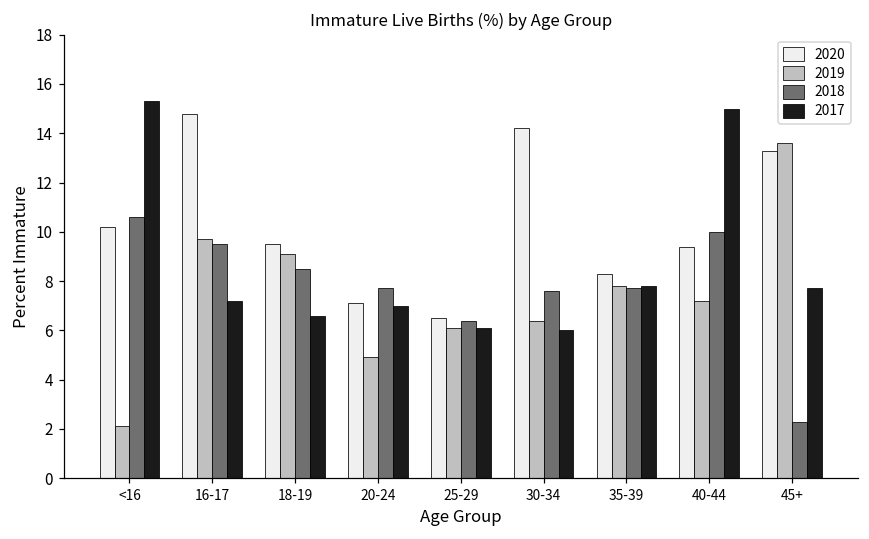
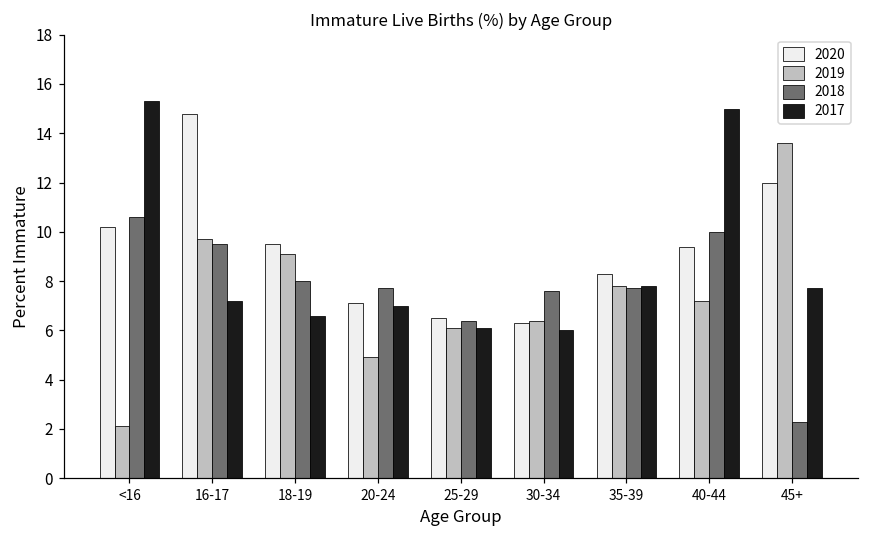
2018, 18-19: 8.5 -> 8.0
2020, 30-34: 14.2 -> 6.3
2020, 45+: 13.3 -> 12.0
